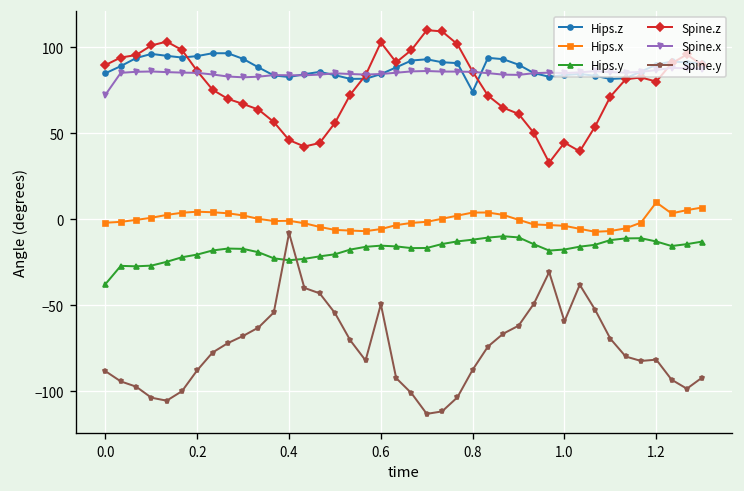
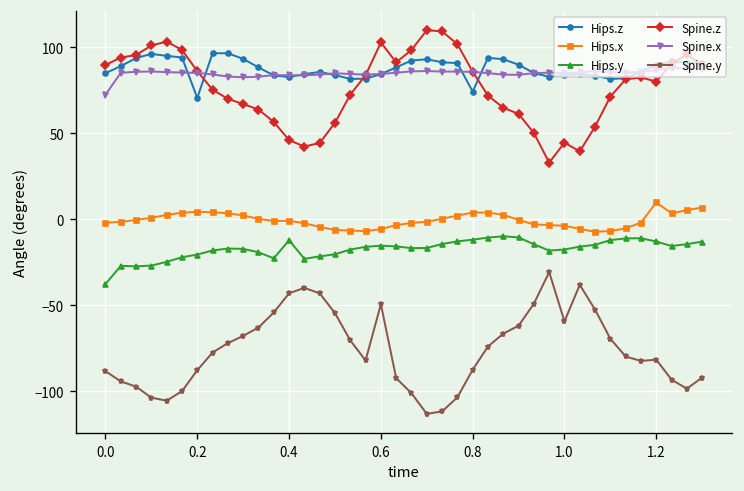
Hips.z, 0.2: 95 -> 71
Hips.y, 0.4: -24 -> -12
Spine.y, 0.4: -8 -> -43
